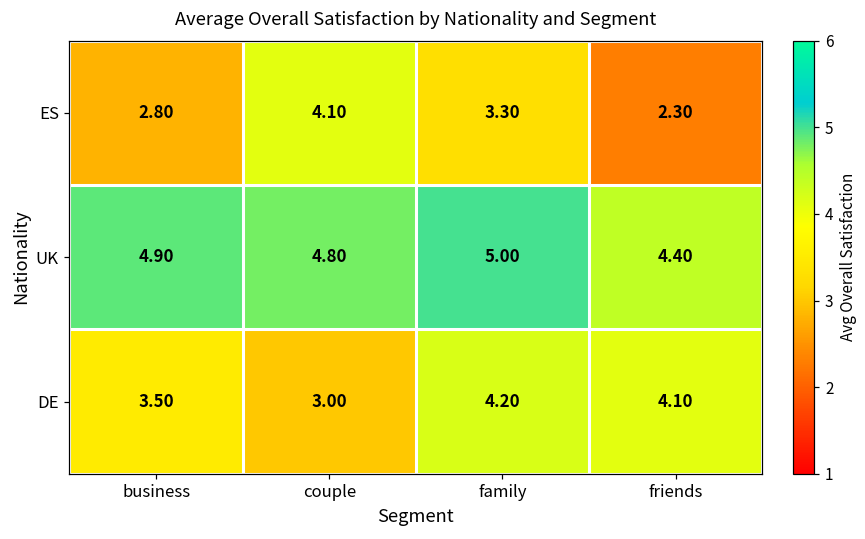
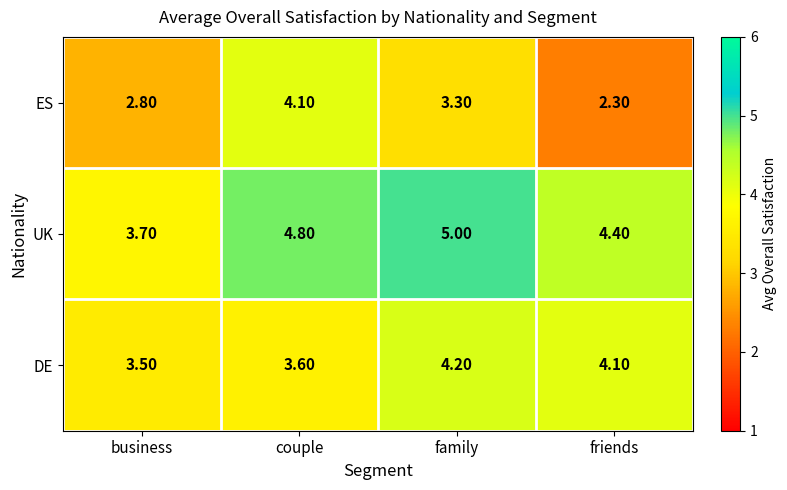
UK, business: 4.90 -> 3.70
DE, couple: 3.00 -> 3.60
